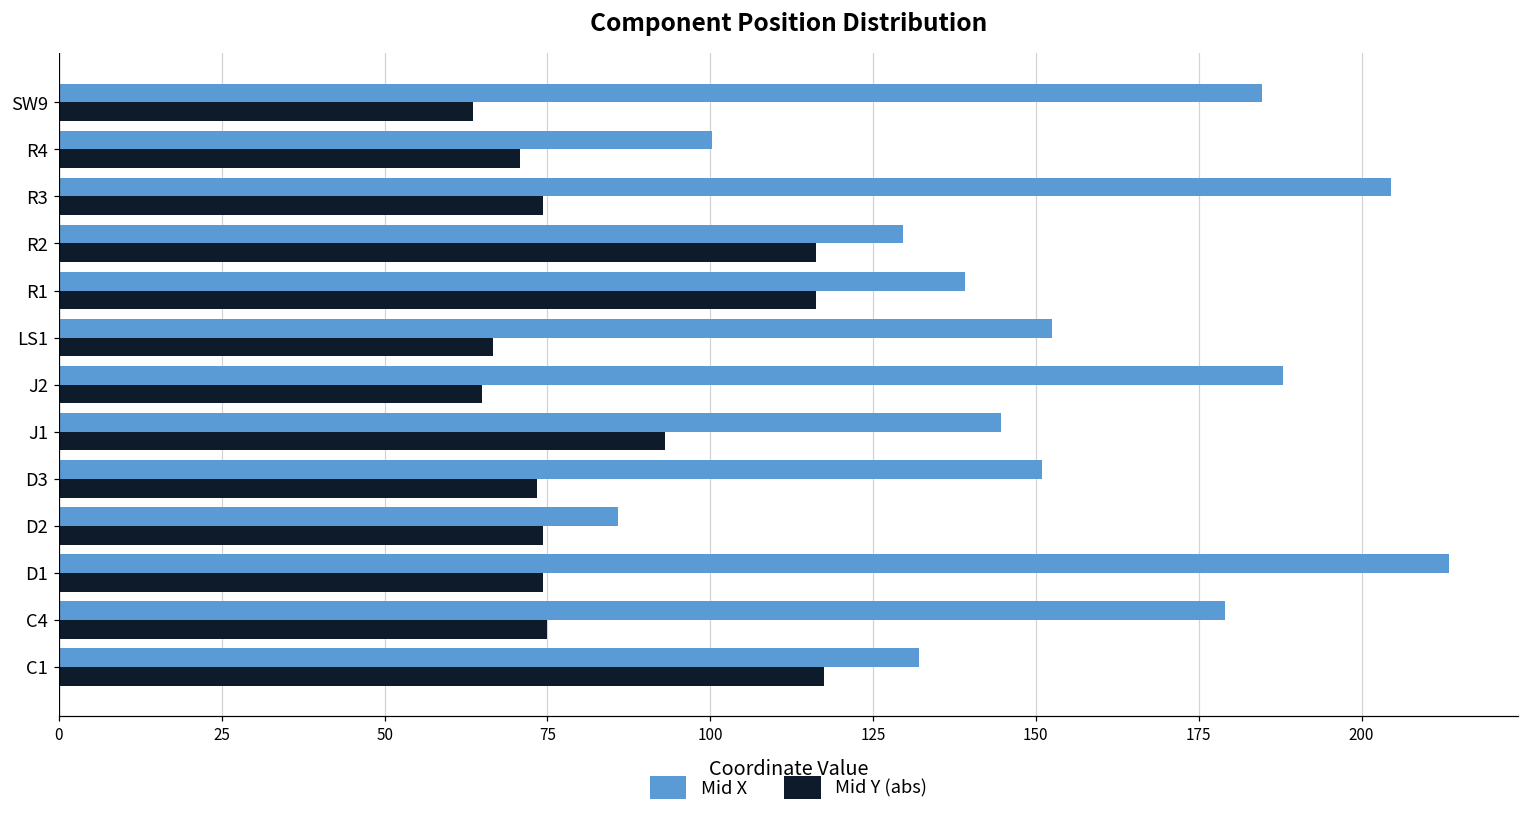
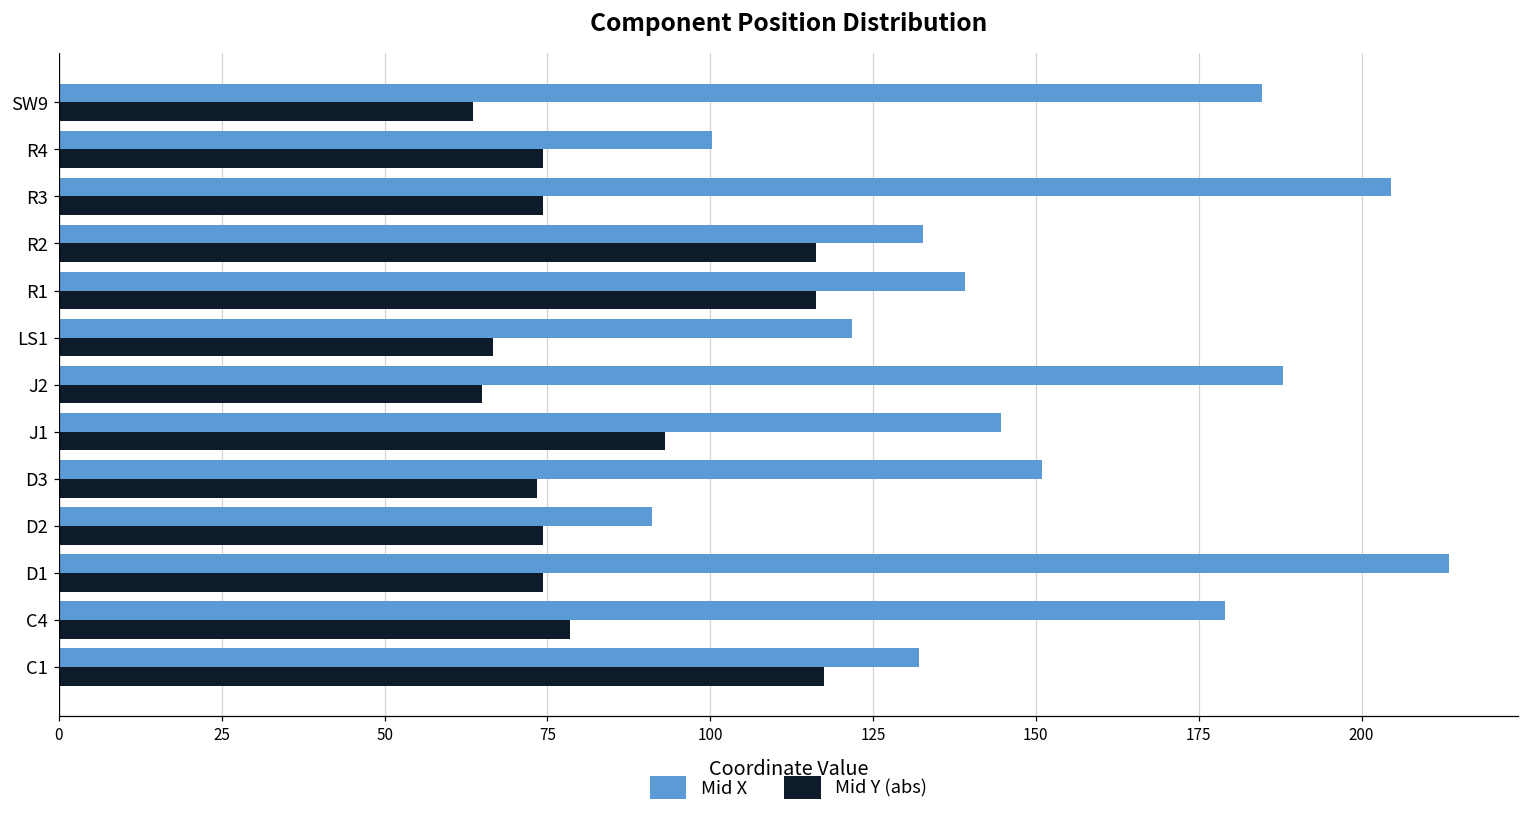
Mid Y (abs), R4: 71 -> 74
Mid X, R2: 130 -> 133
Mid X, LS1: 152 -> 122
Mid X, D2: 86 -> 91
Mid Y (abs), C4: 75 -> 79
